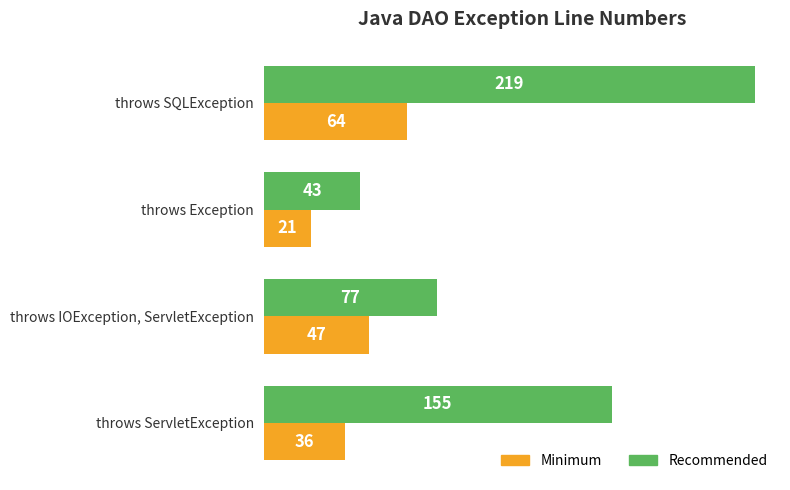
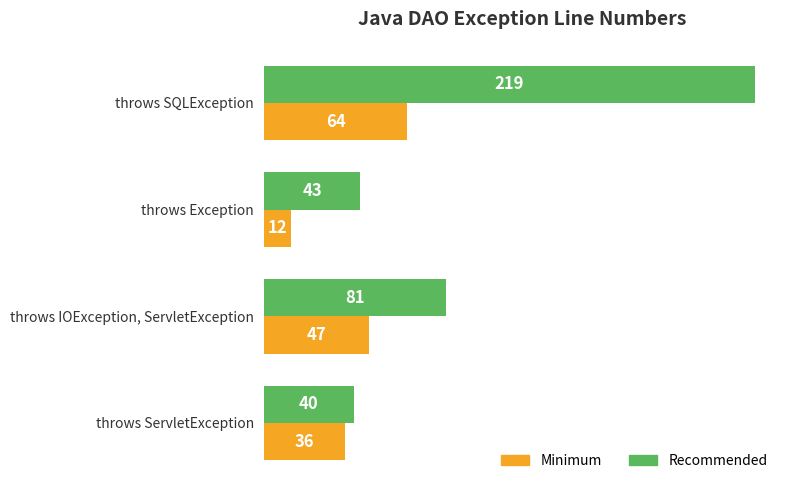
Minimum, throws Exception: 21 -> 12
Recommended, throws IOException, ServletException: 77 -> 81
Recommended, throws ServletException: 155 -> 40
